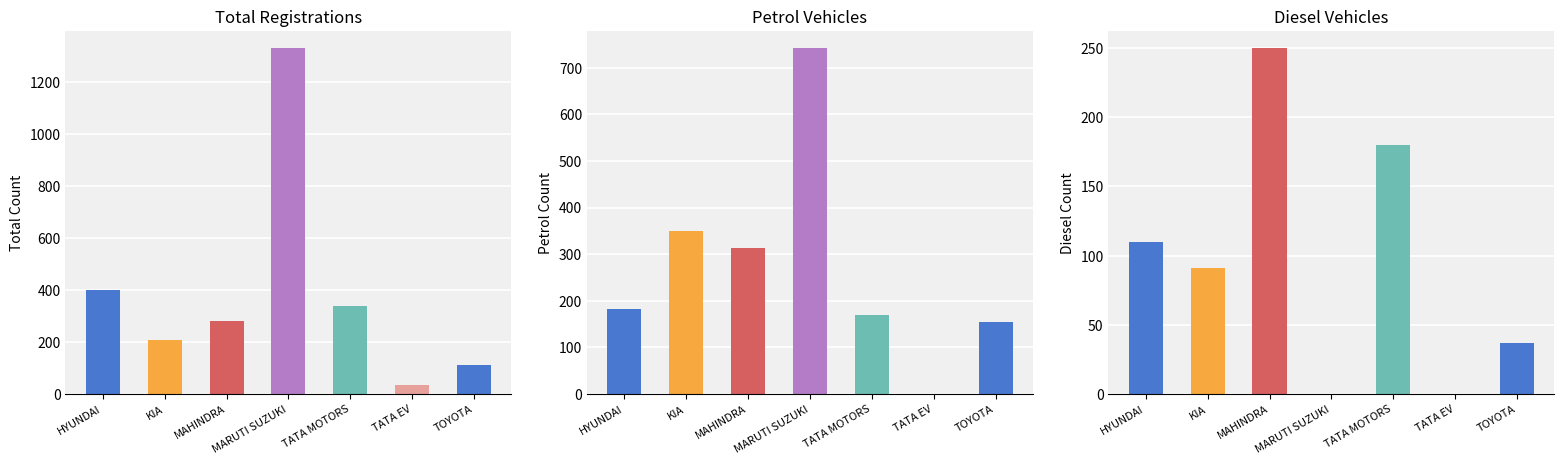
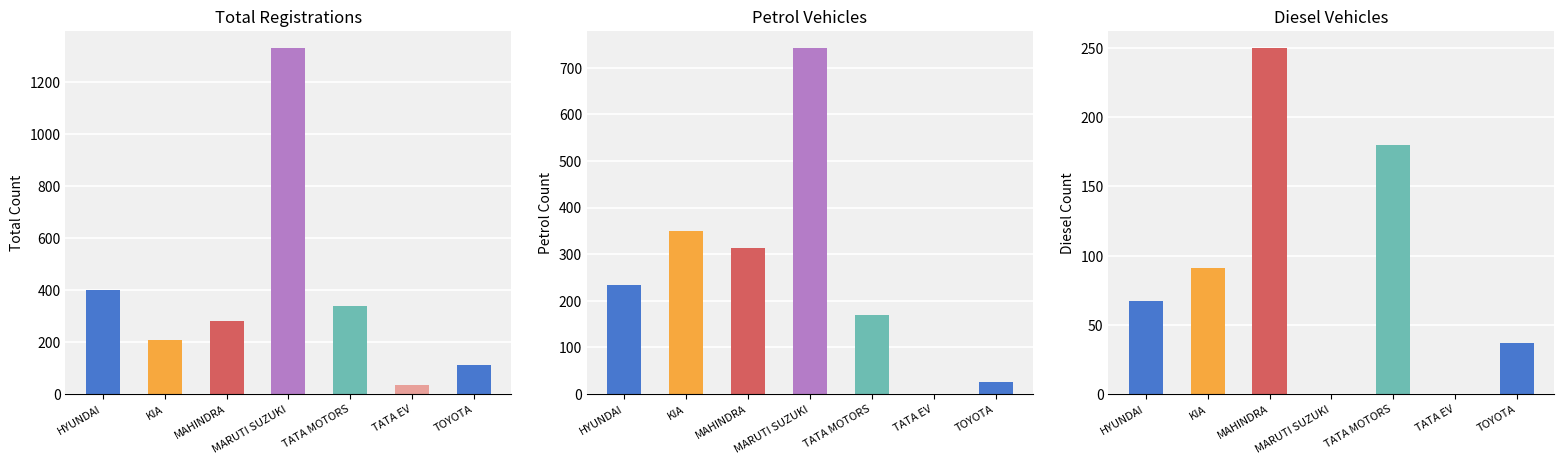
Petrol Vehicles, HYUNDAI: 180 -> 230
Petrol Vehicles, TOYOTA: 150 -> 30
Diesel Vehicles, HYUNDAI: 110 -> 67
